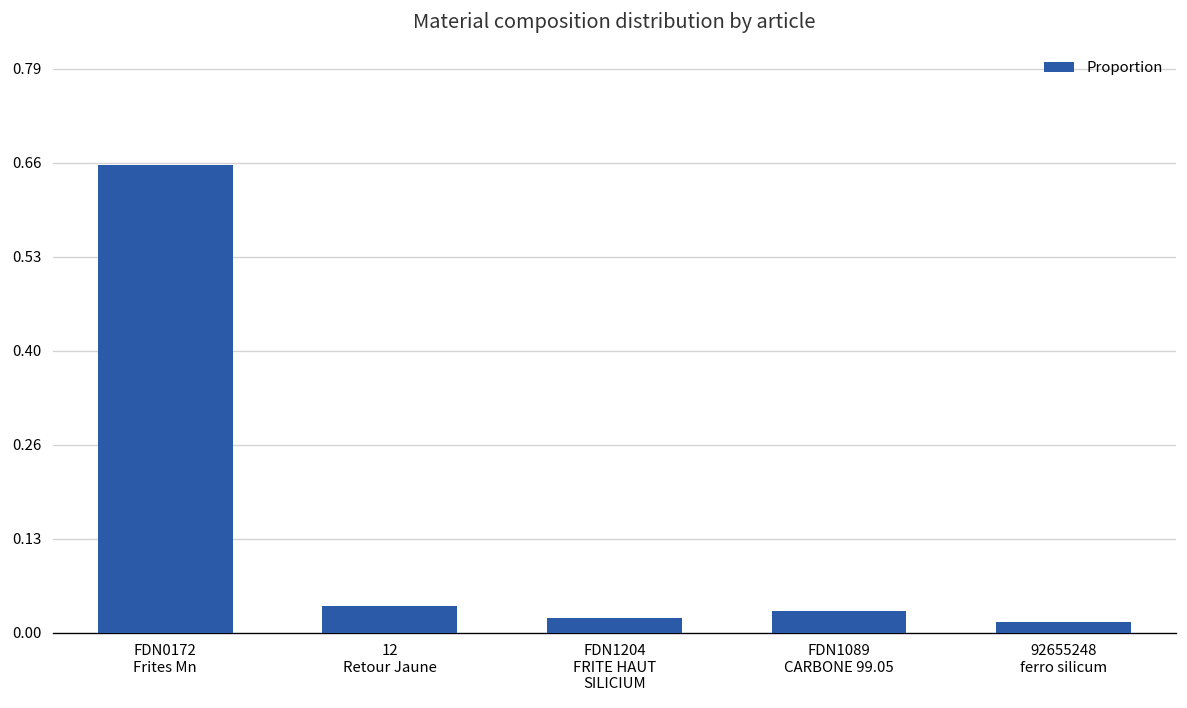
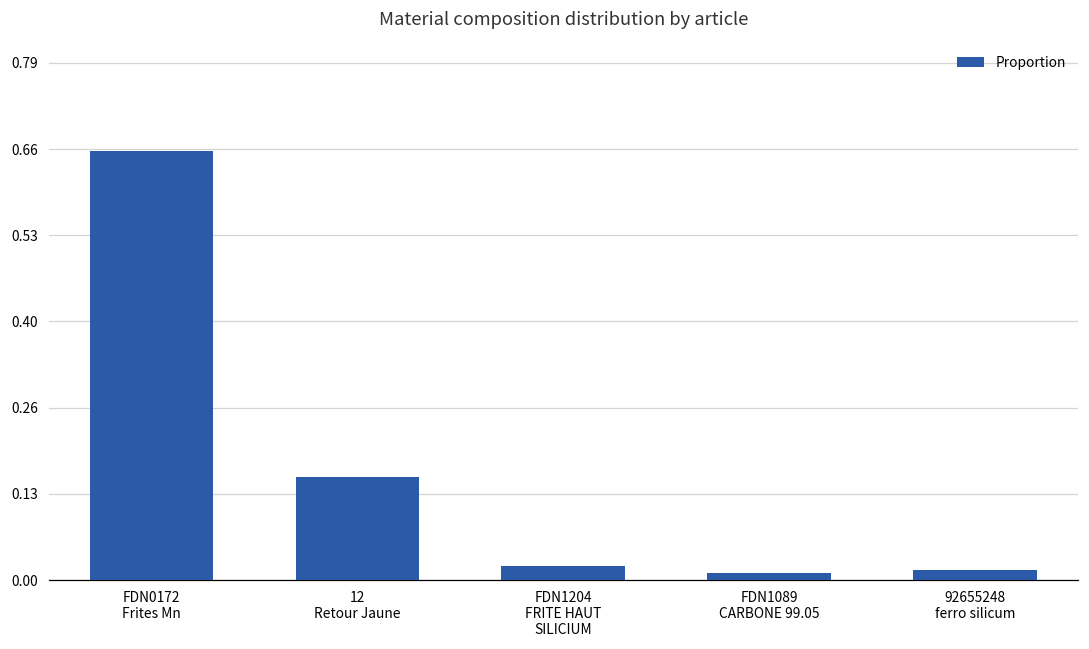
12 Retour Jaune: 0.04 -> 0.16
FDN1089 CARBONE 99.05: 0.03 -> 0.01
